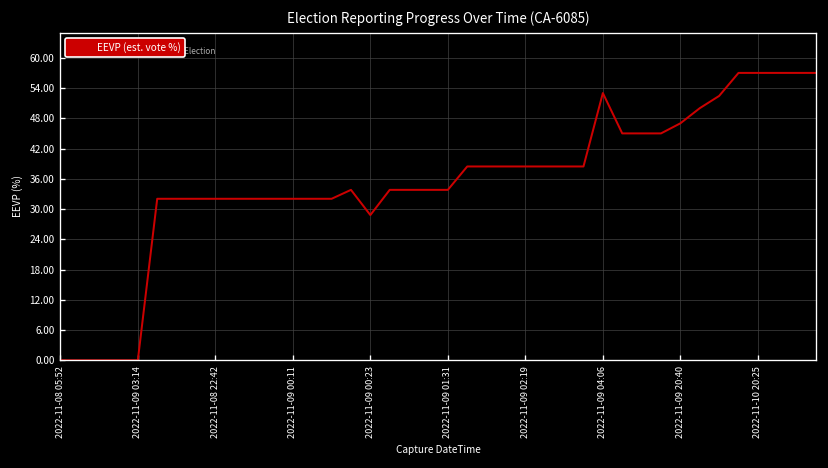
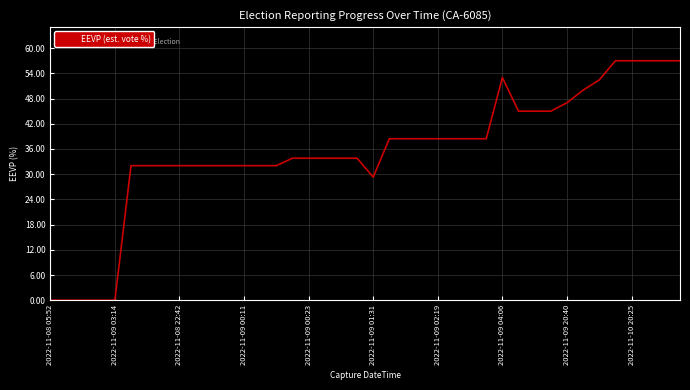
2022-11-09 00:23: 29 -> 34
2022-11-09 01:31: 34 -> 29
